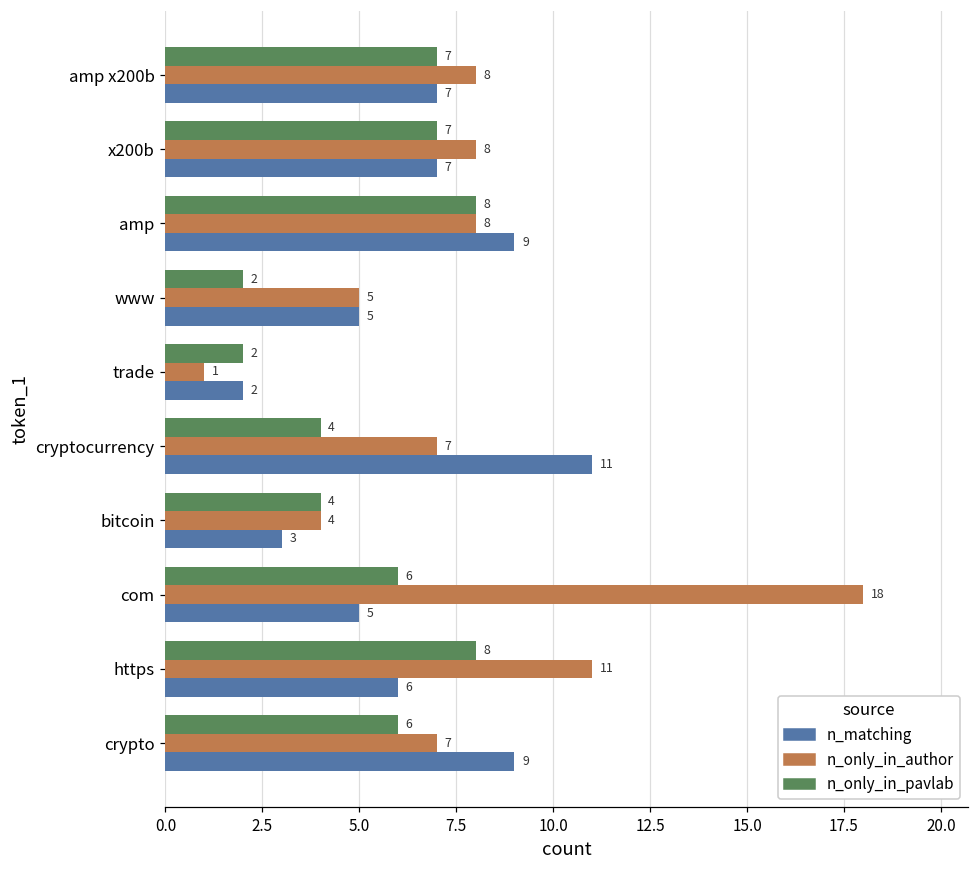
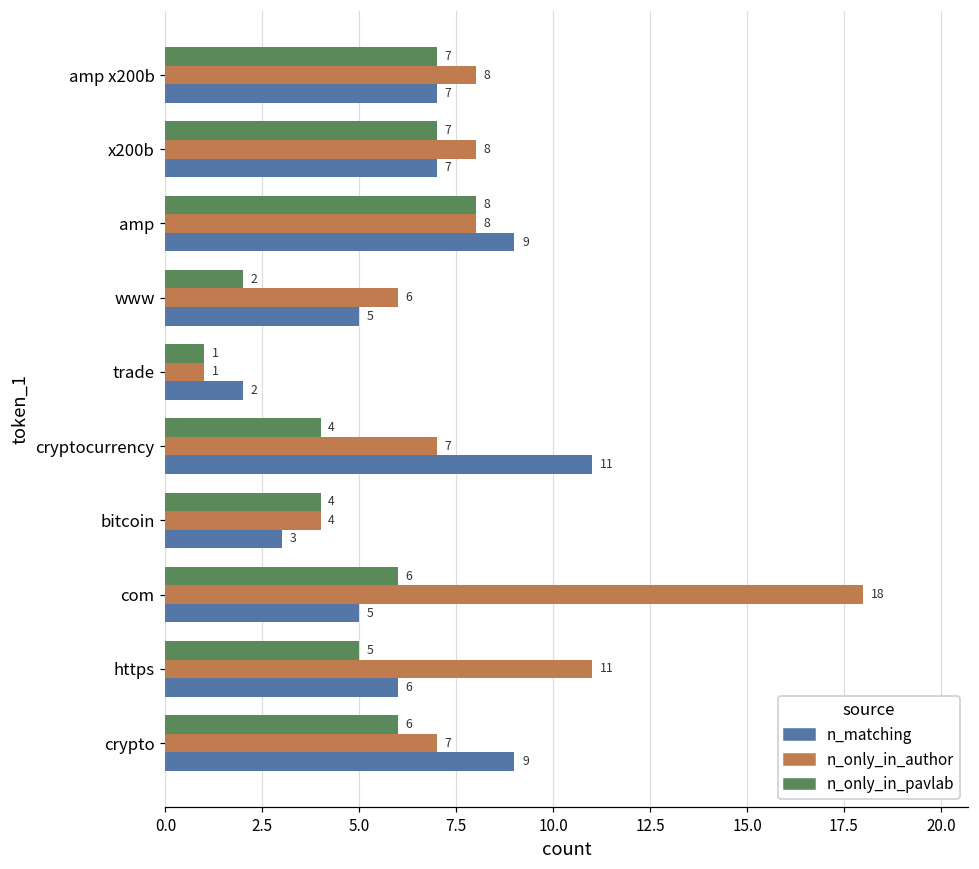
n_only_in_author, www: 5 -> 6
n_only_in_pavlab, trade: 2 -> 1
n_only_in_pavlab, https: 8 -> 5
